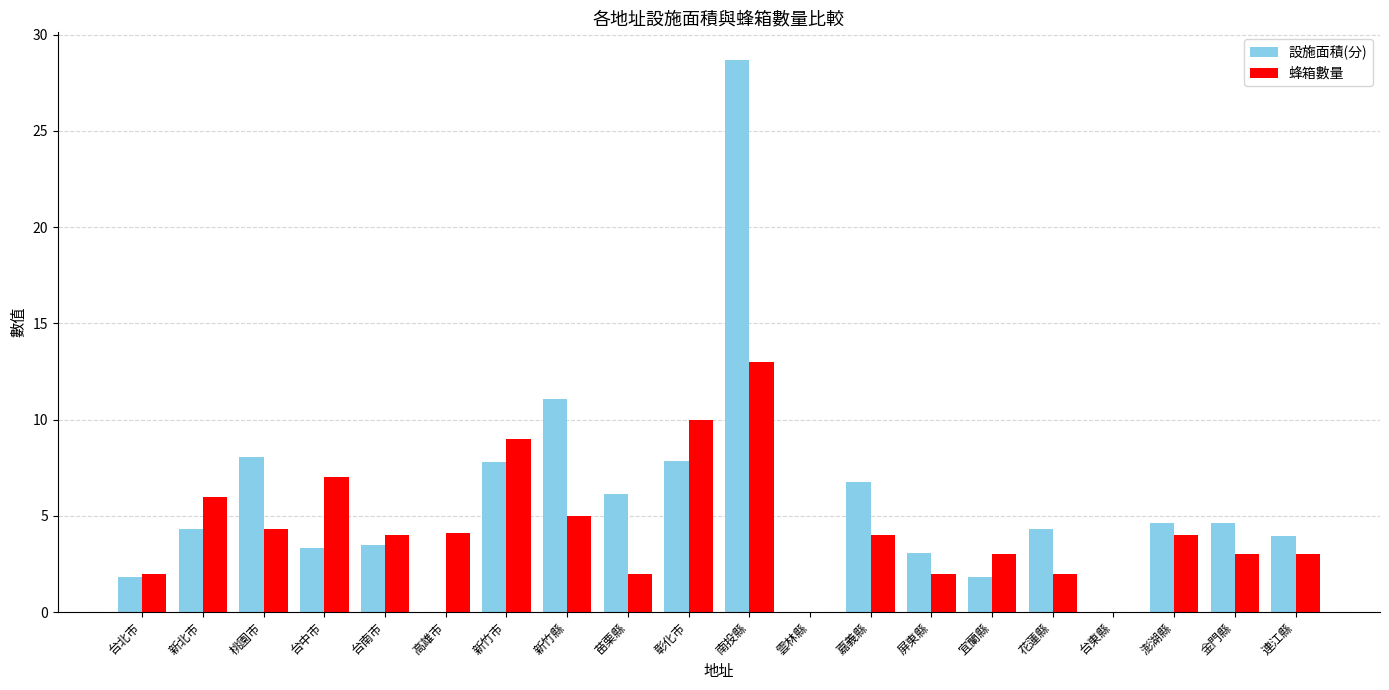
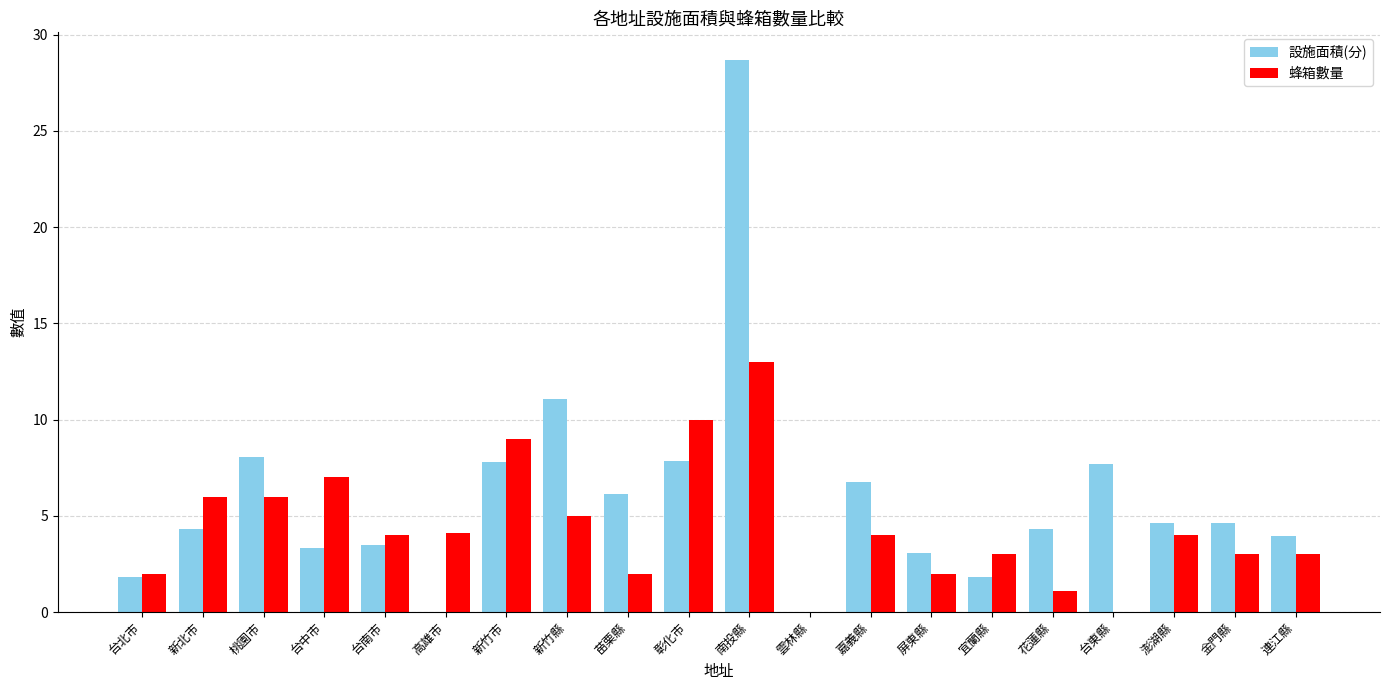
蜂箱數量, 桃園市: 4.3 -> 6.0
蜂箱數量, 花蓮縣: 2.0 -> 1.1
設施面積(分), 台東縣: 0.0 -> 7.7
